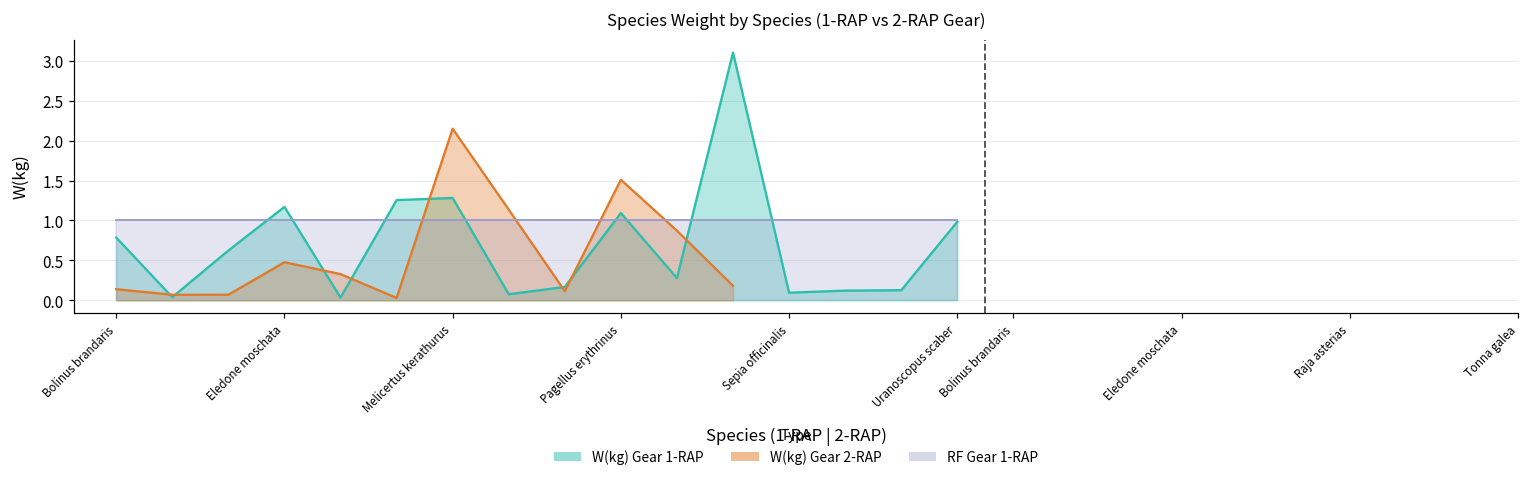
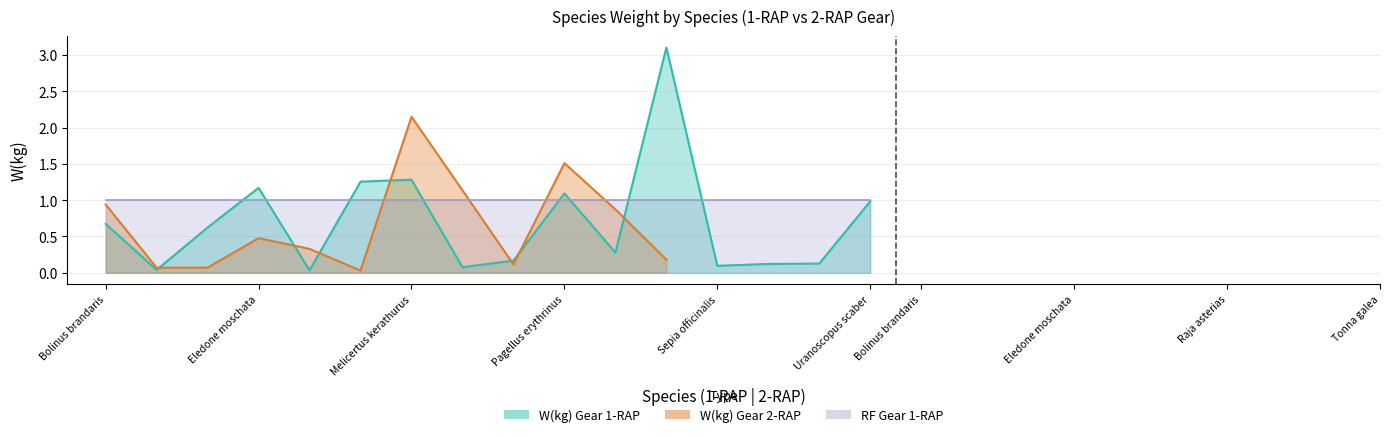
W(kg) Gear 1-RAP, Bolinus brandaris: 0.8 -> 0.7
W(kg) Gear 2-RAP, Bolinus brandaris: 0.1 -> 0.9
